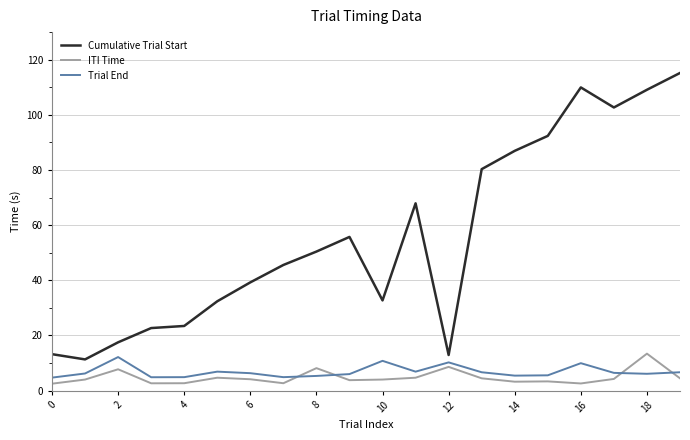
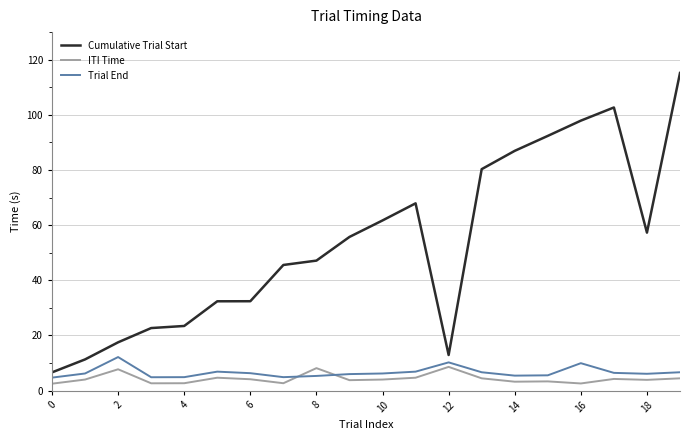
Cumulative Trial Start, 0: 13 -> 7
Cumulative Trial Start, 6: 39 -> 32
Cumulative Trial Start, 8: 50 -> 47
Cumulative Trial Start, 10: 33 -> 62
Trial End, 10: 11 -> 6
Cumulative Trial Start, 16: 110 -> 98
Cumulative Trial Start, 18: 109 -> 57
ITI Time, 18: 13 -> 4
